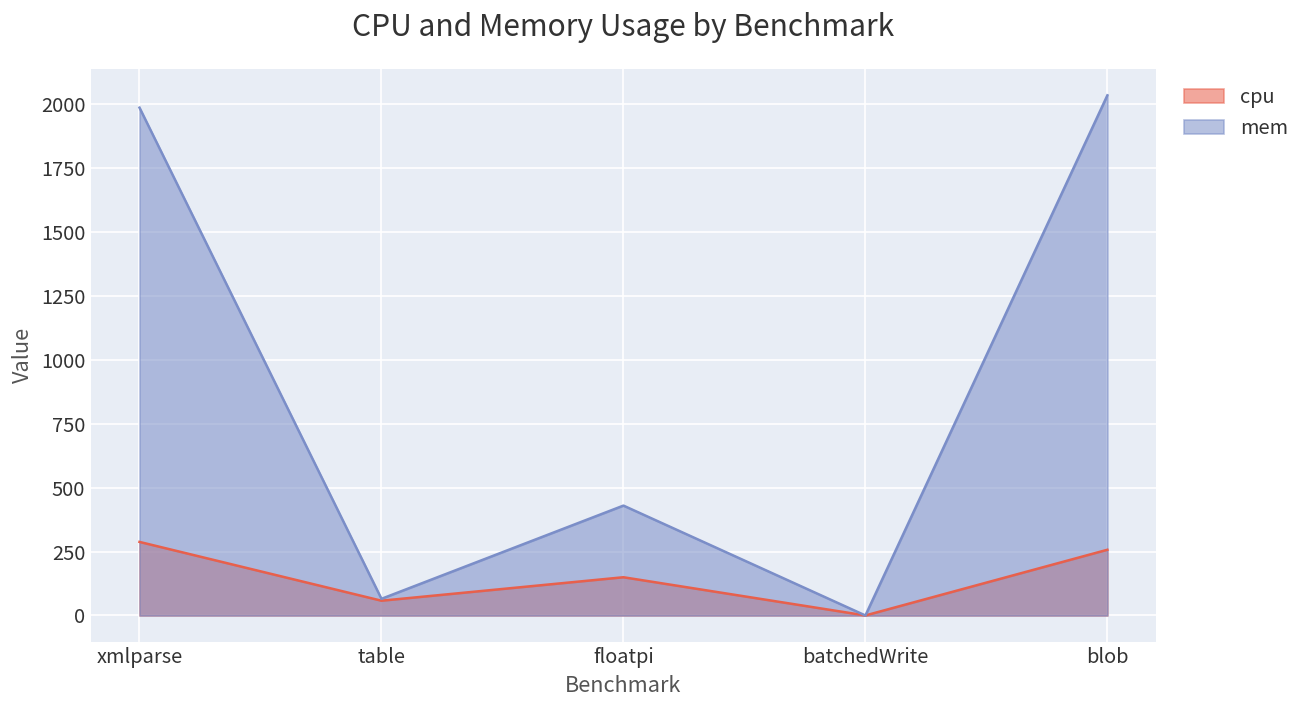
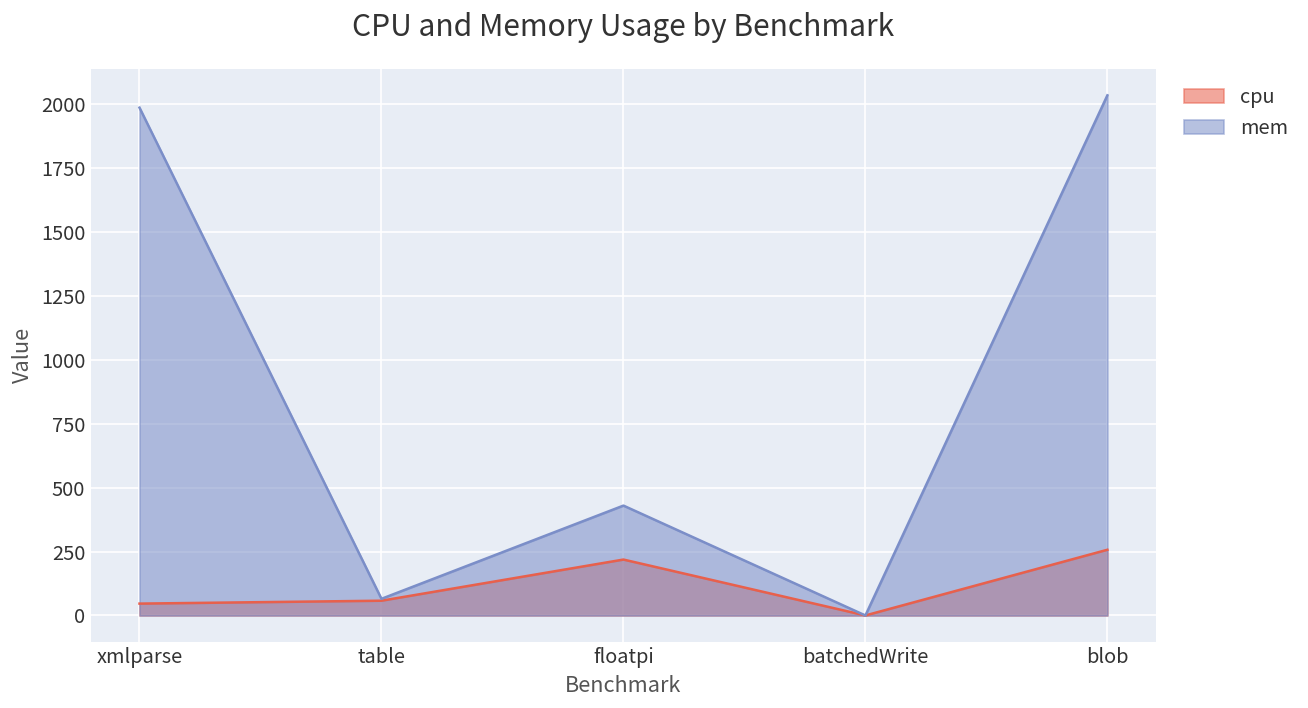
cpu, xmlparse: 290 -> 50
cpu, floatpi: 150 -> 220
